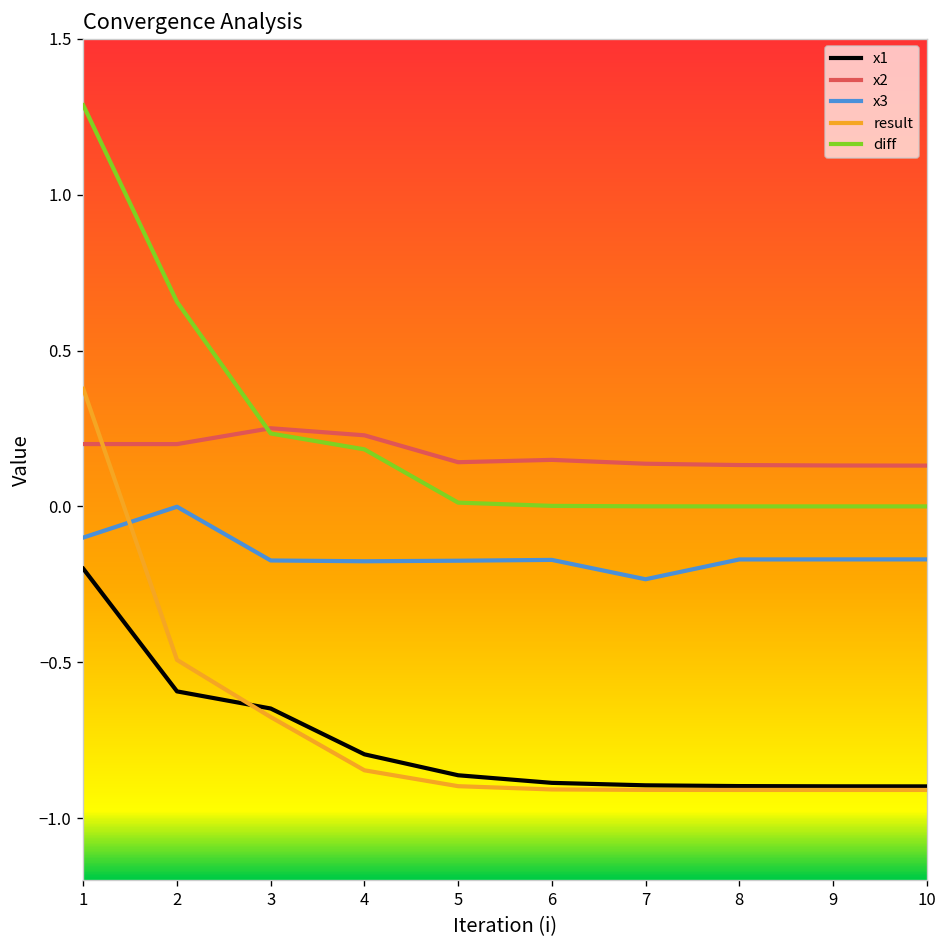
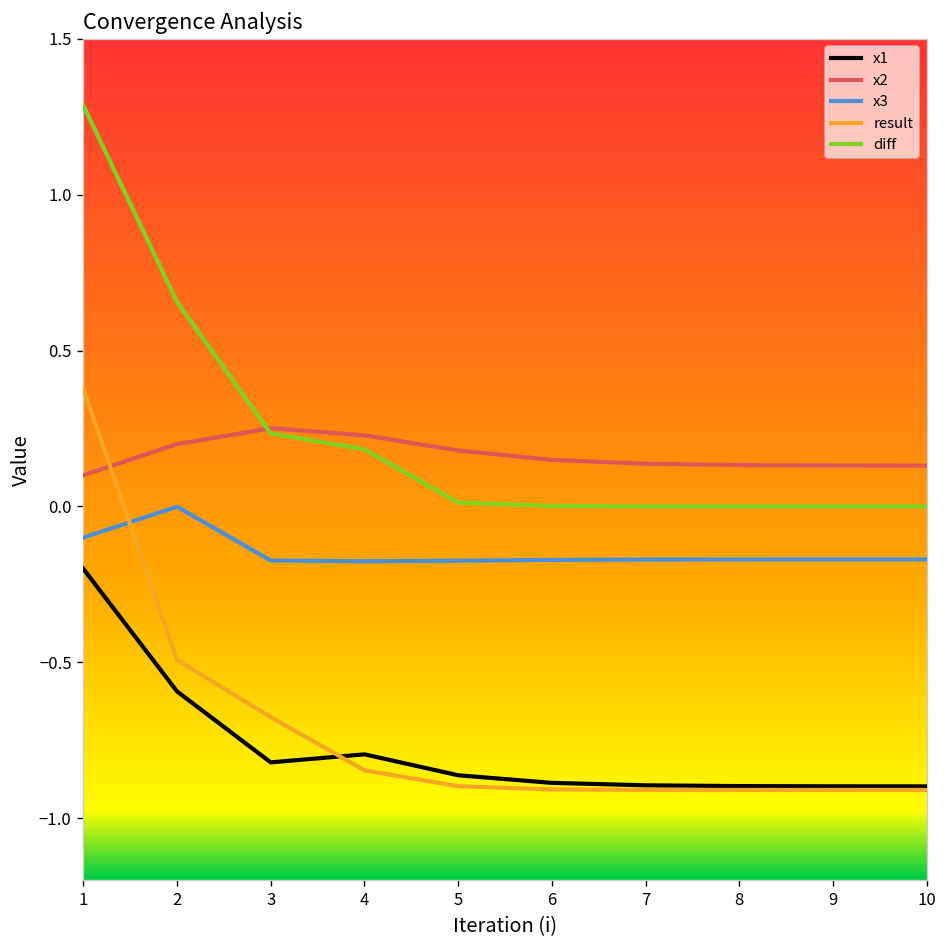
x2, 1: 0.2 -> 0.1
x1, 3: -0.65 -> -0.82
x2, 5: 0.14 -> 0.18
x3, 7: -0.23 -> -0.17
